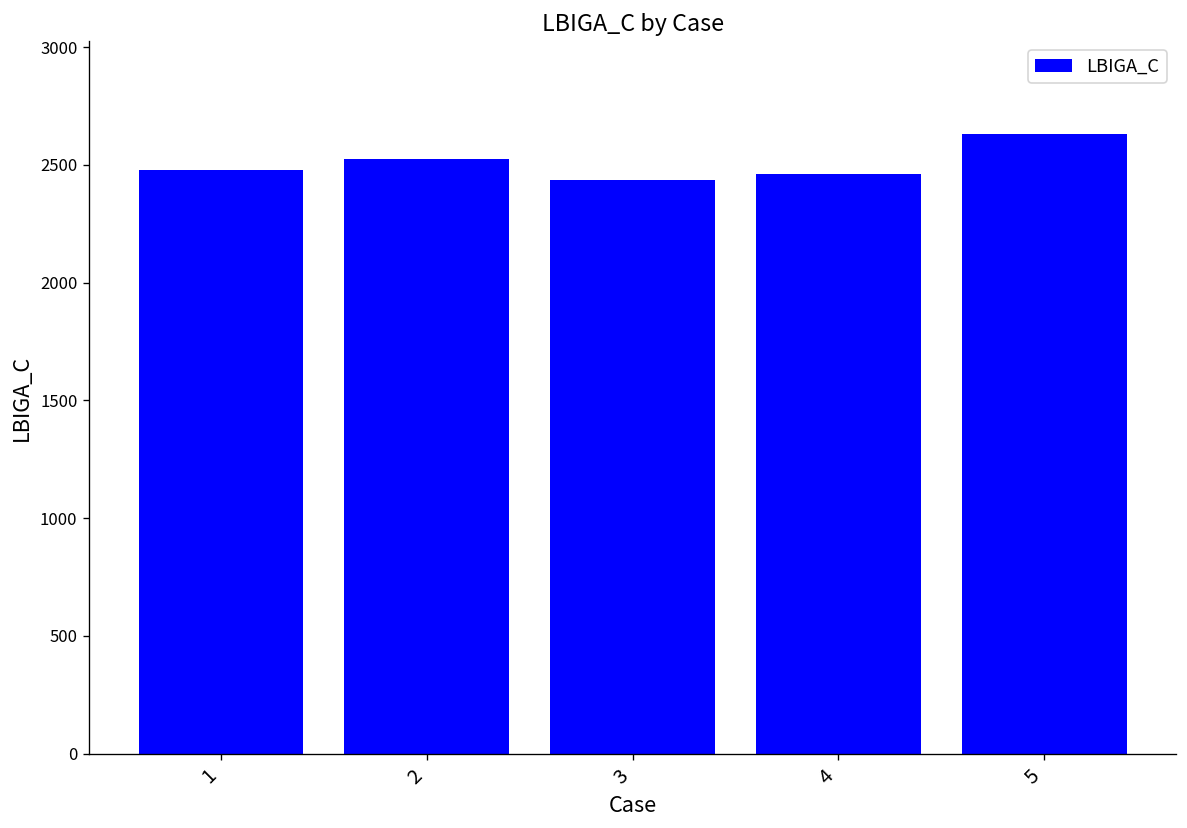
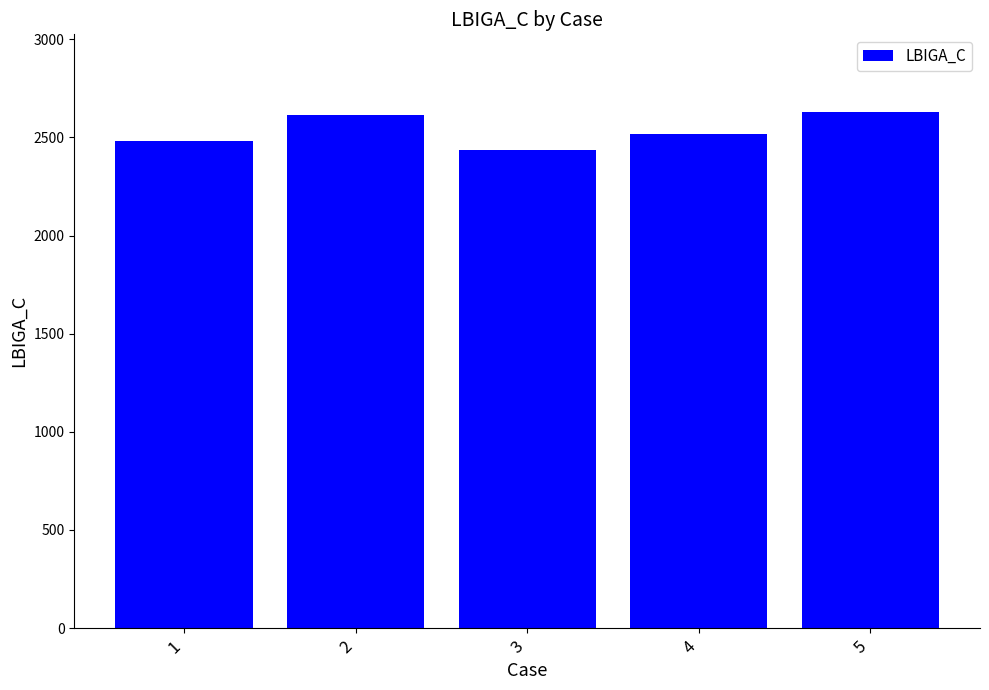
2: 2520 -> 2620
4: 2460 -> 2520
